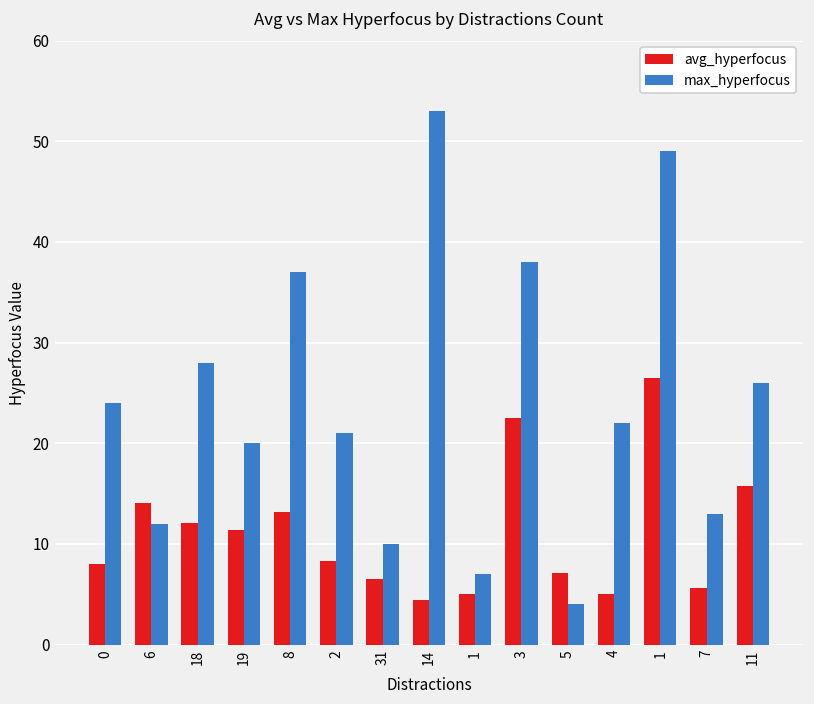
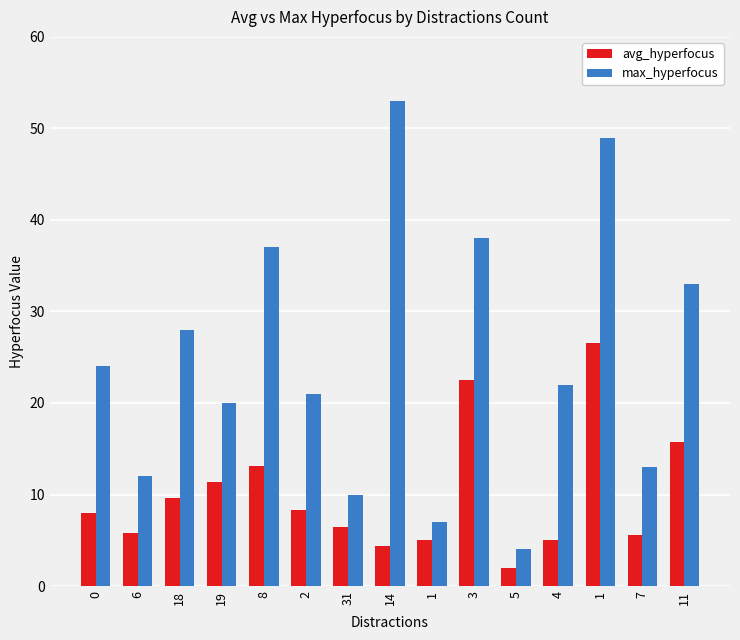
avg_hyperfocus, 6: 14 -> 6
avg_hyperfocus, 18: 12 -> 10
avg_hyperfocus, 5: 7 -> 2
max_hyperfocus, 11: 26 -> 33
